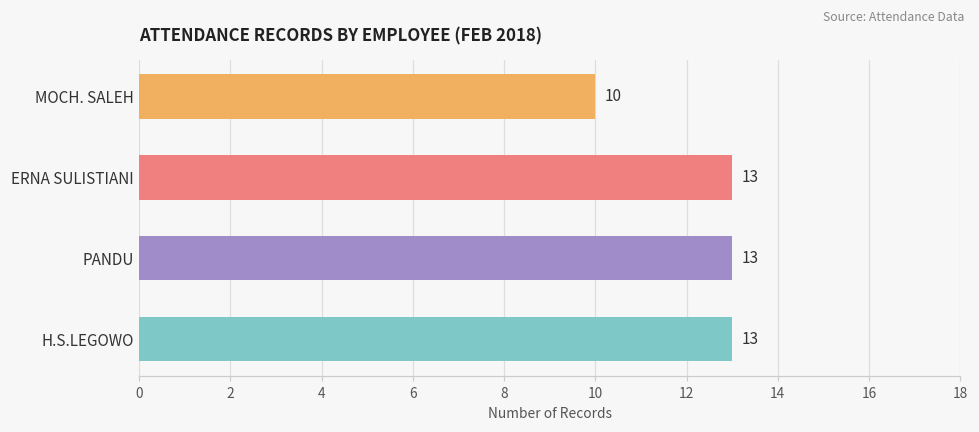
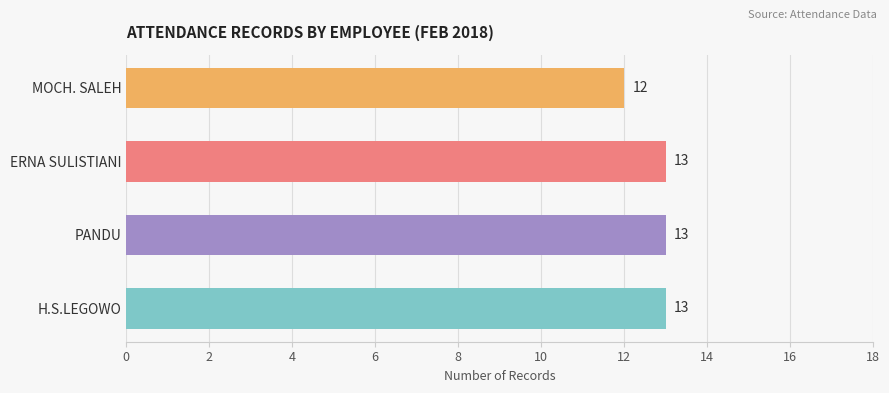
MOCH. SALEH: 10 -> 12
